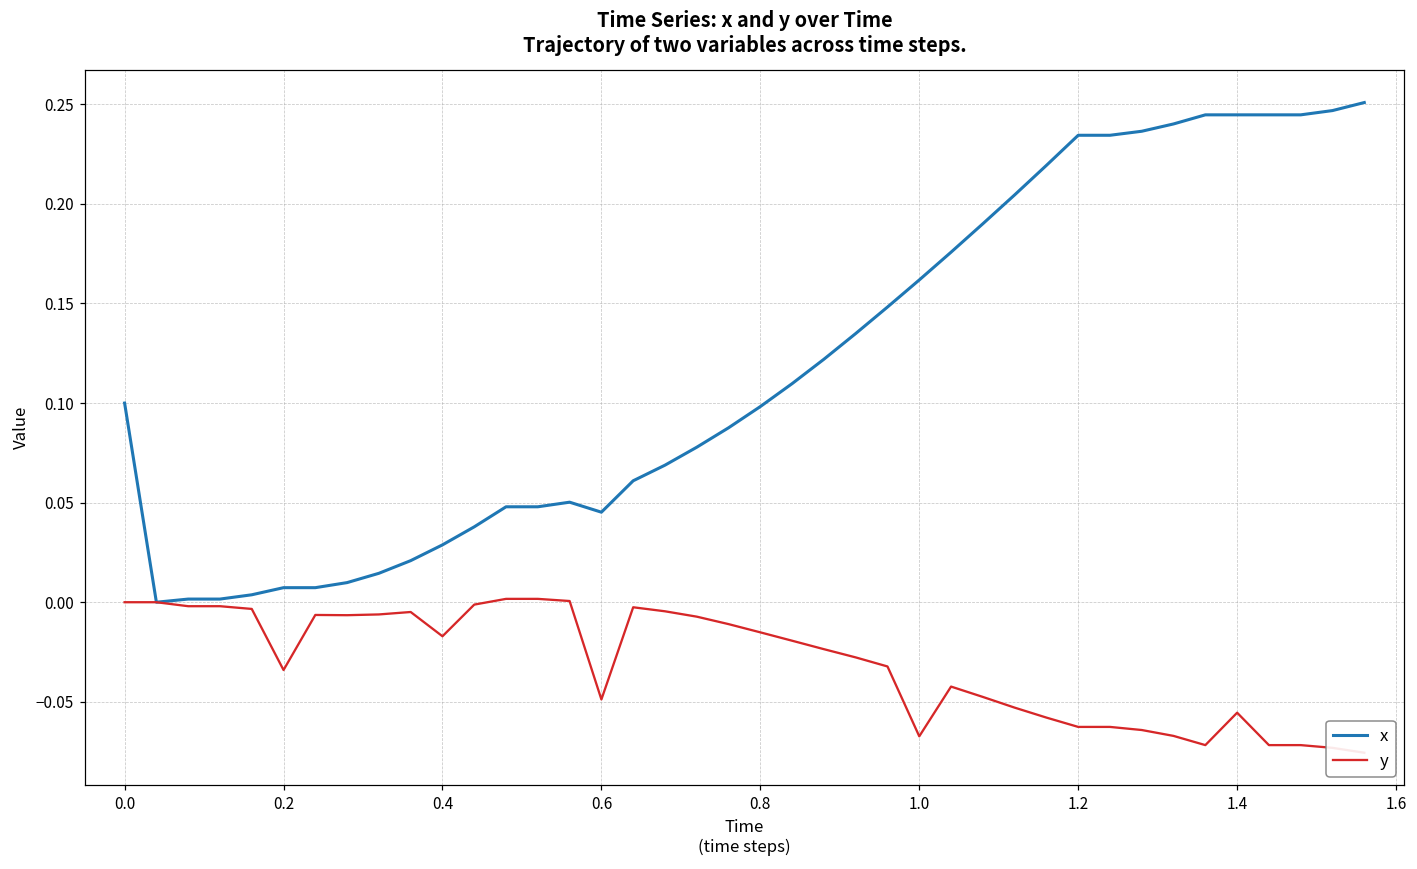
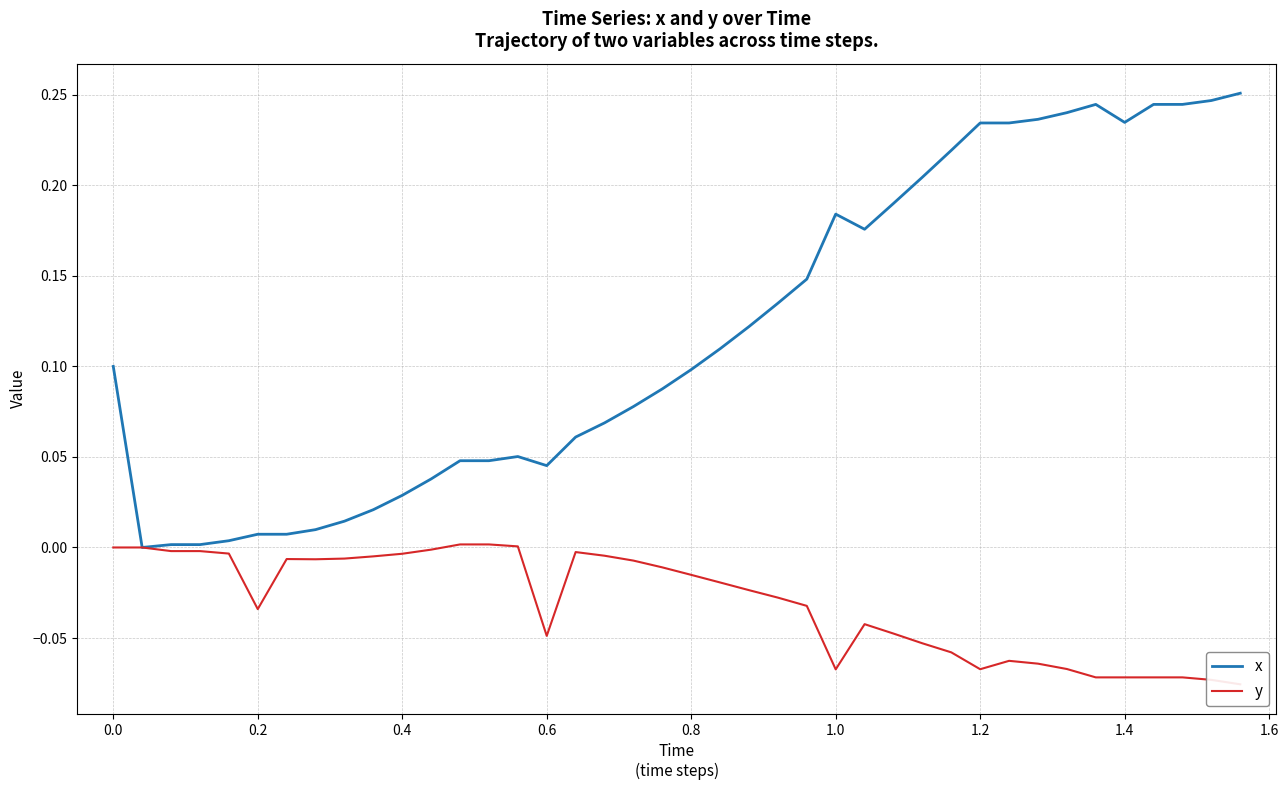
y, 0.4: -0.017 -> -0.003
x, 1.0: 0.162 -> 0.184
y, 1.2: -0.063 -> -0.067
x, 1.4: 0.245 -> 0.235
y, 1.4: -0.055 -> -0.072
